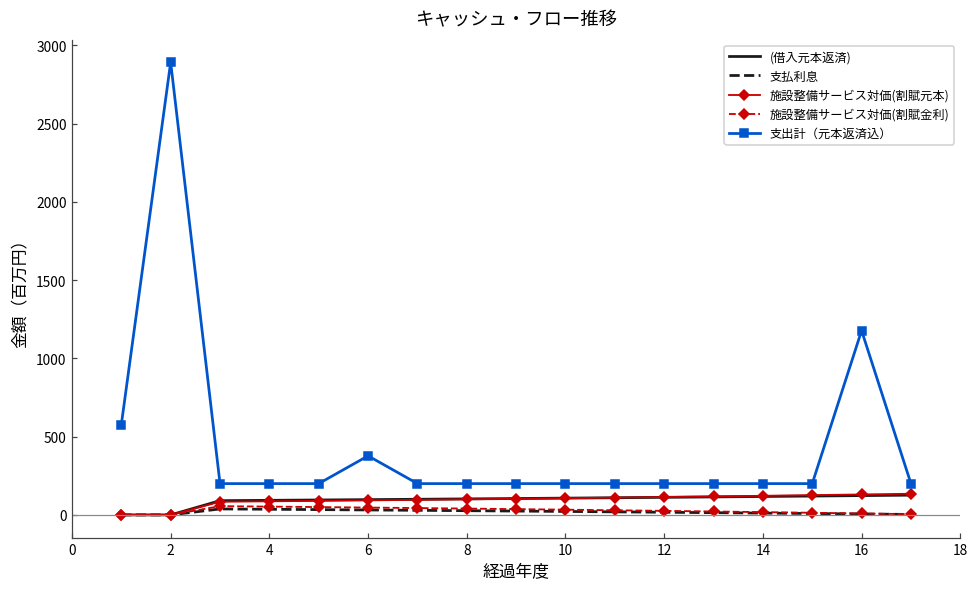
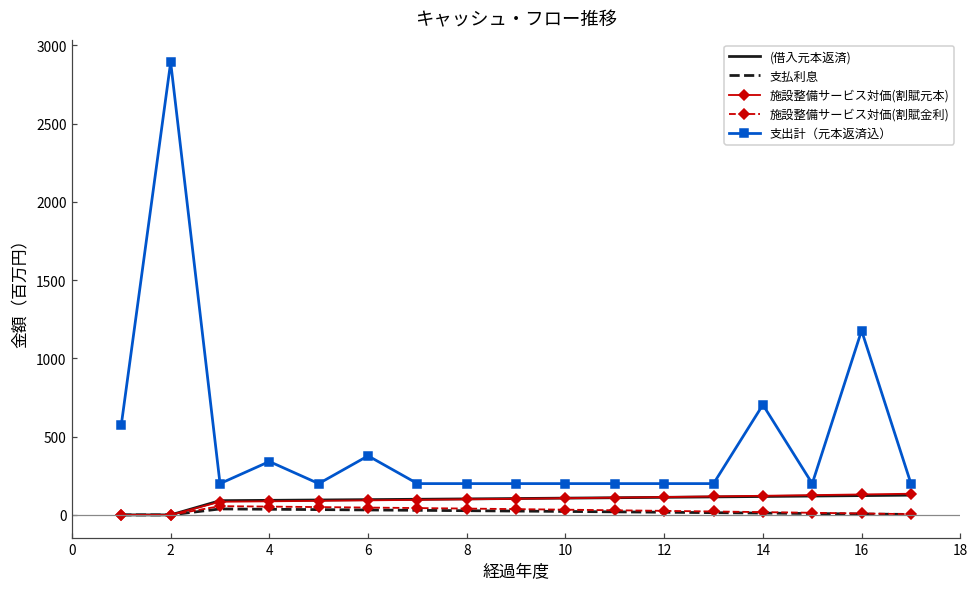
支出計（元本返済込）, 4: 200 -> 340
支出計（元本返済込）, 14: 200 -> 700
